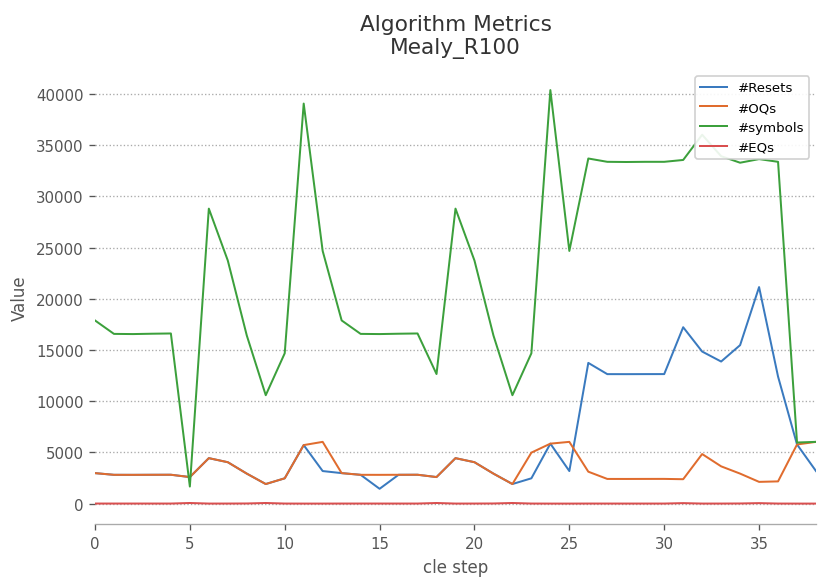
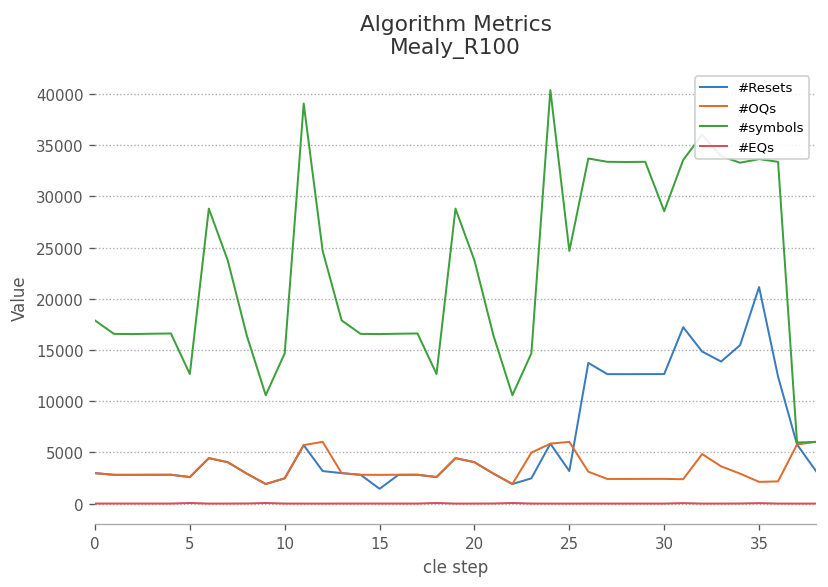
#symbols, 5: 2000 -> 13000
#symbols, 30: 33000 -> 29000
